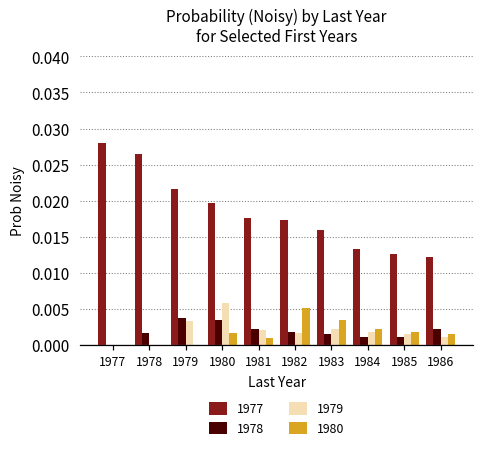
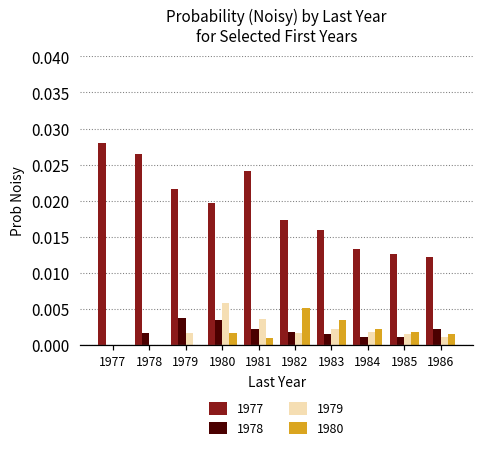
1979, 1979: 0.003 -> 0.002
1977, 1981: 0.018 -> 0.024
1979, 1981: 0.002 -> 0.004
